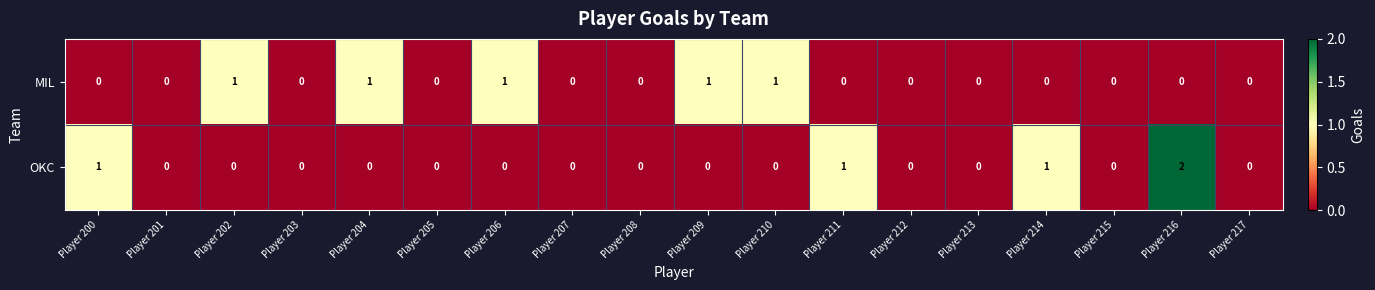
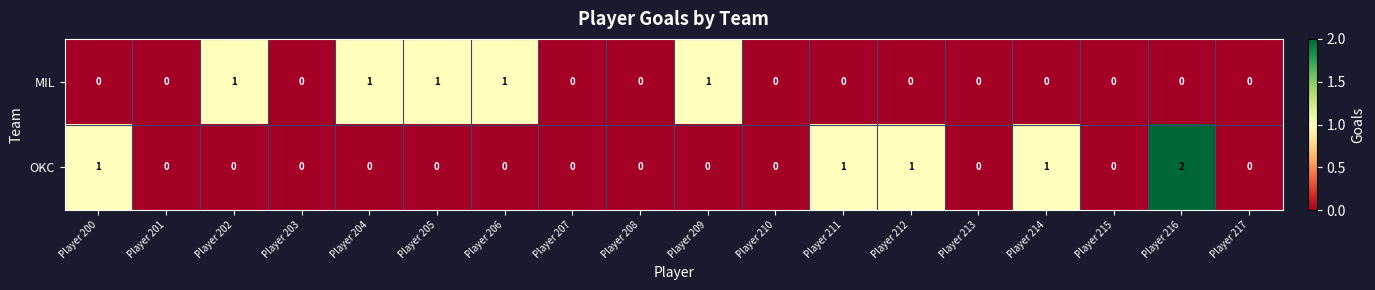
MIL, Player 205: 0 -> 1
MIL, Player 210: 1 -> 0
OKC, Player 212: 0 -> 1
